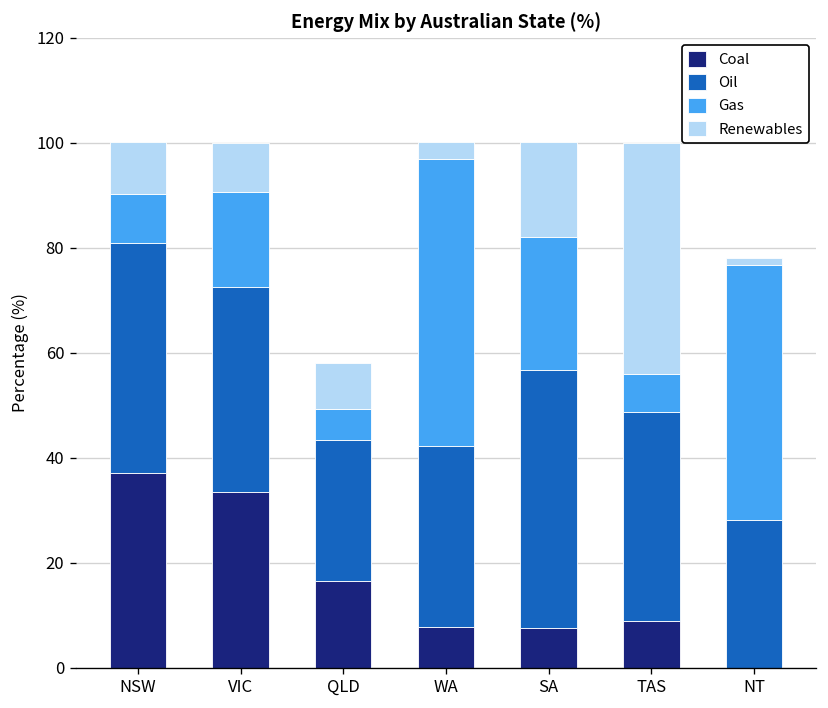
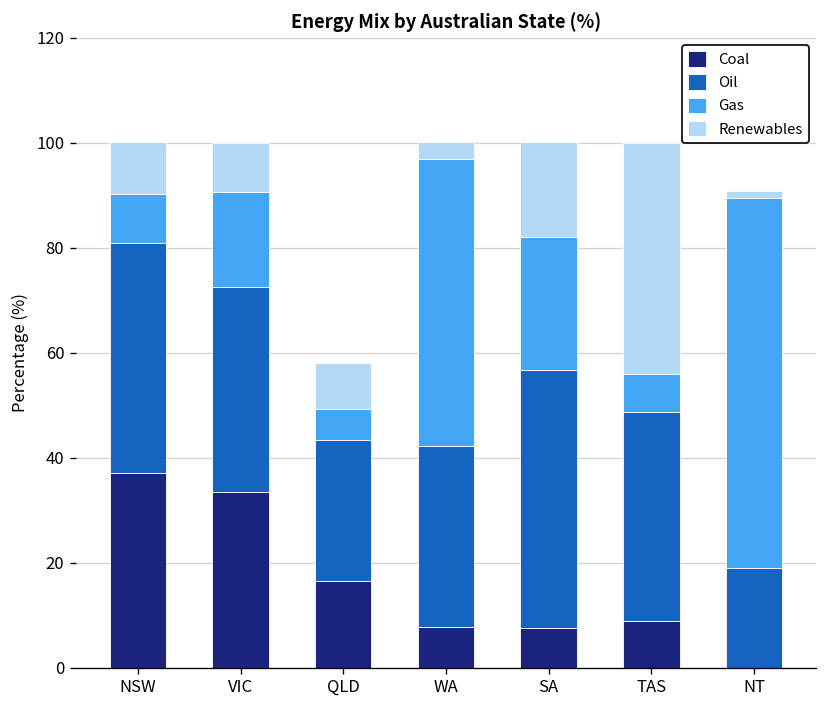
Oil, NT: 28 -> 19
Gas, NT: 49 -> 70
